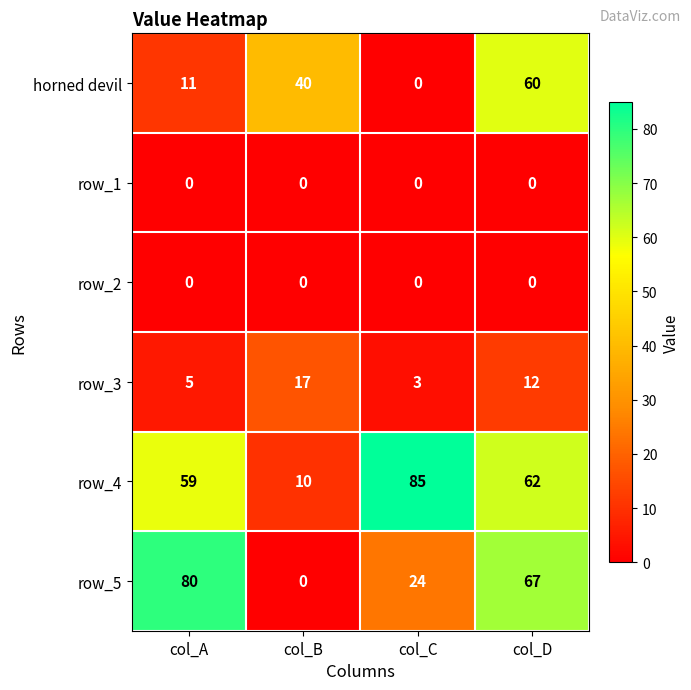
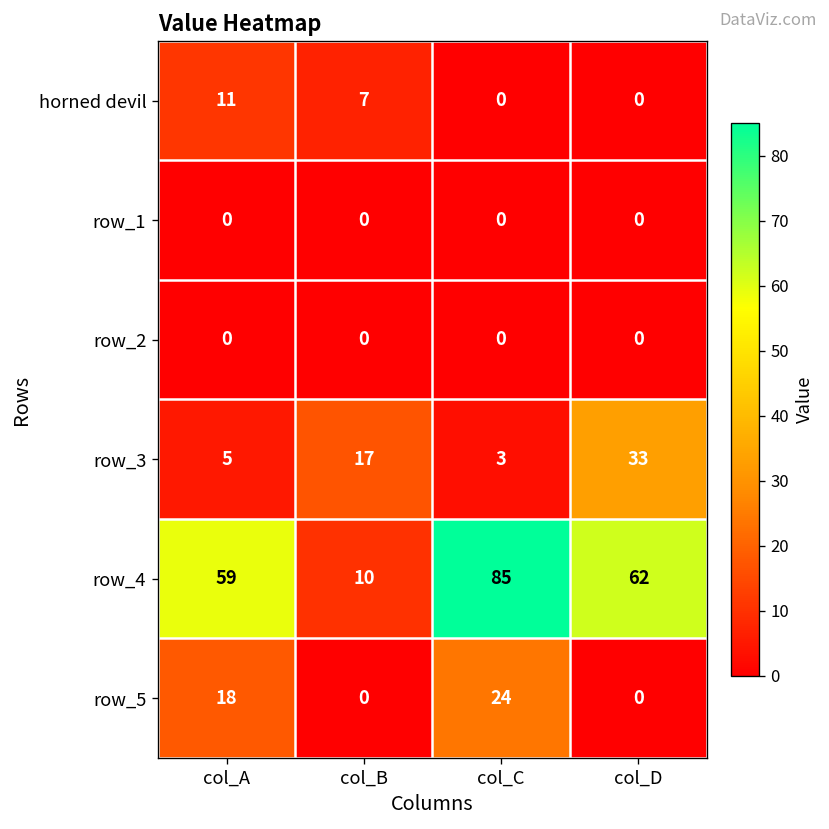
horned devil, col_B: 40 -> 7
horned devil, col_D: 60 -> 0
row_3, col_D: 12 -> 33
row_5, col_A: 80 -> 18
row_5, col_D: 67 -> 0
